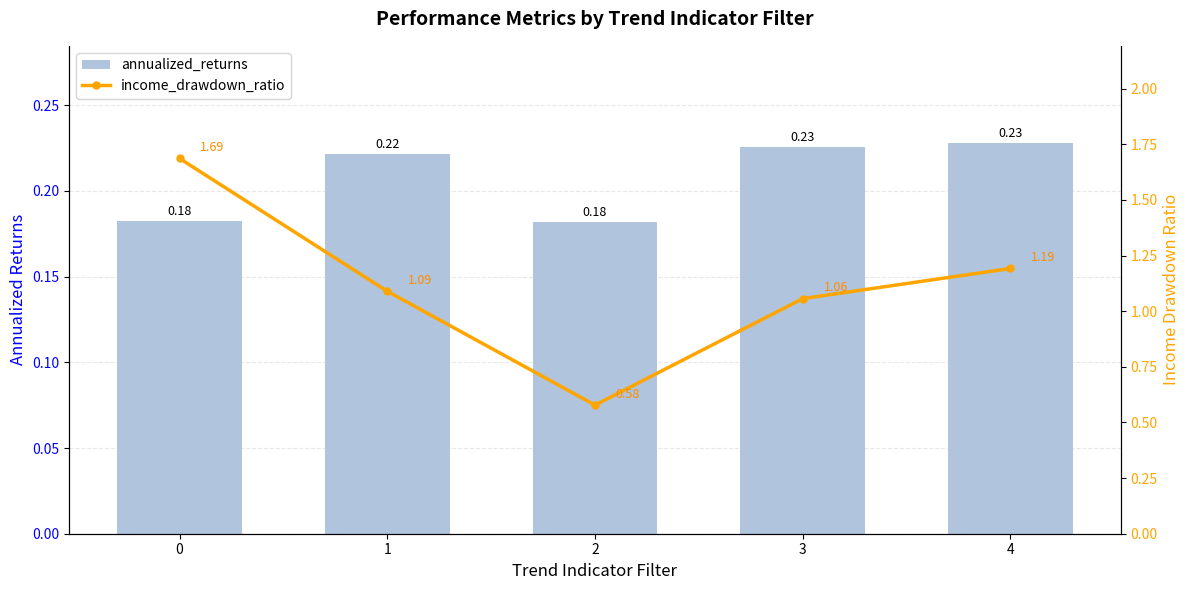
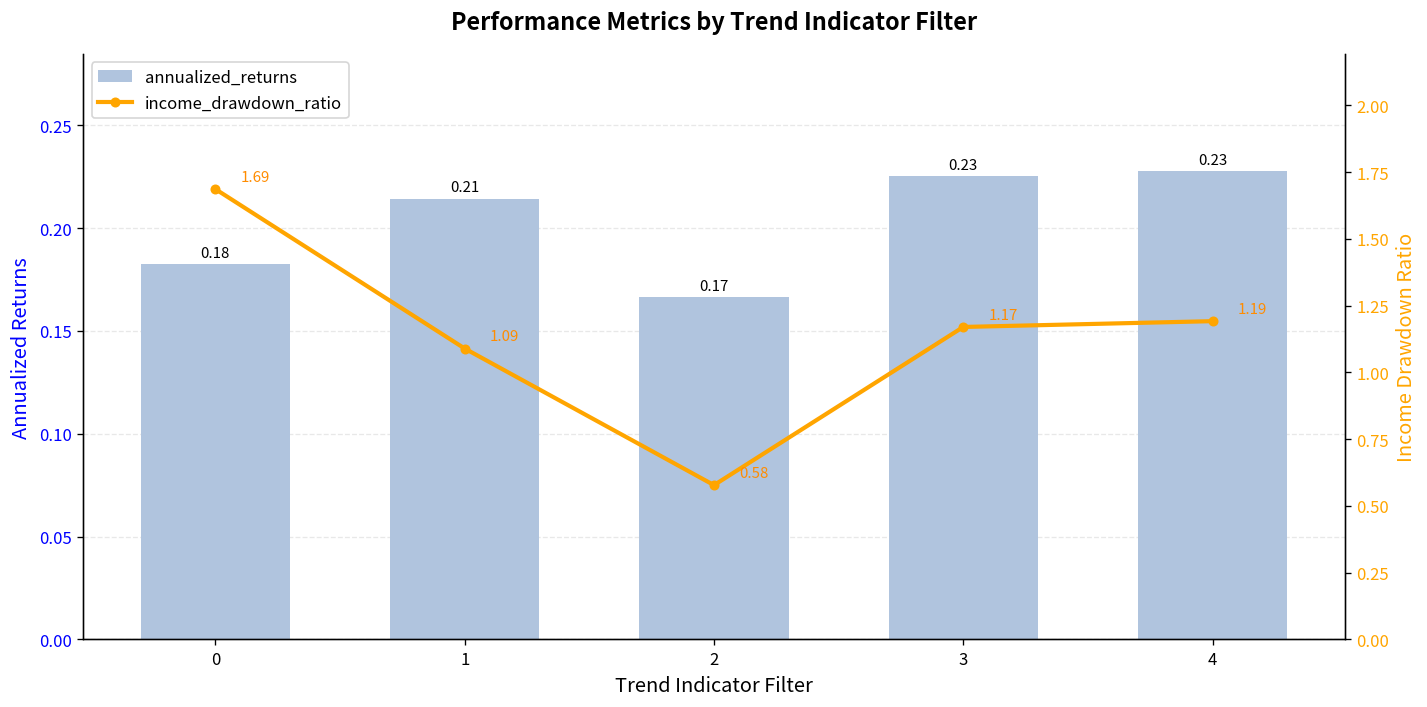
annualized_returns, 1: 0.22 -> 0.21
annualized_returns, 2: 0.18 -> 0.17
income_drawdown_ratio, 3: 1.06 -> 1.17
